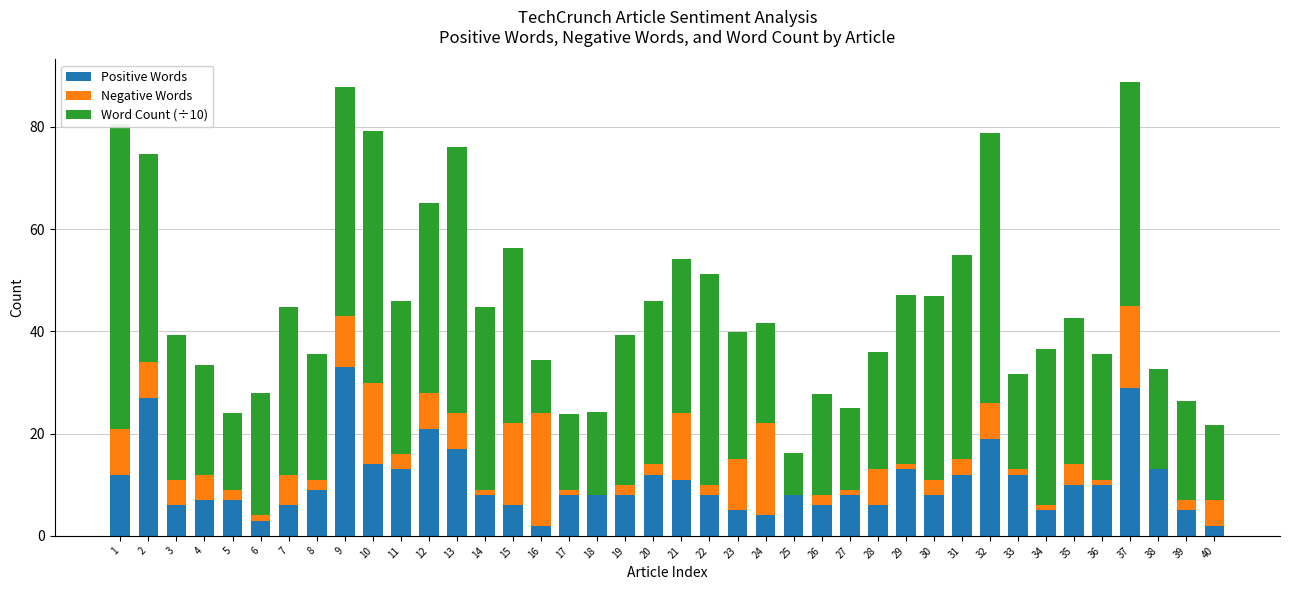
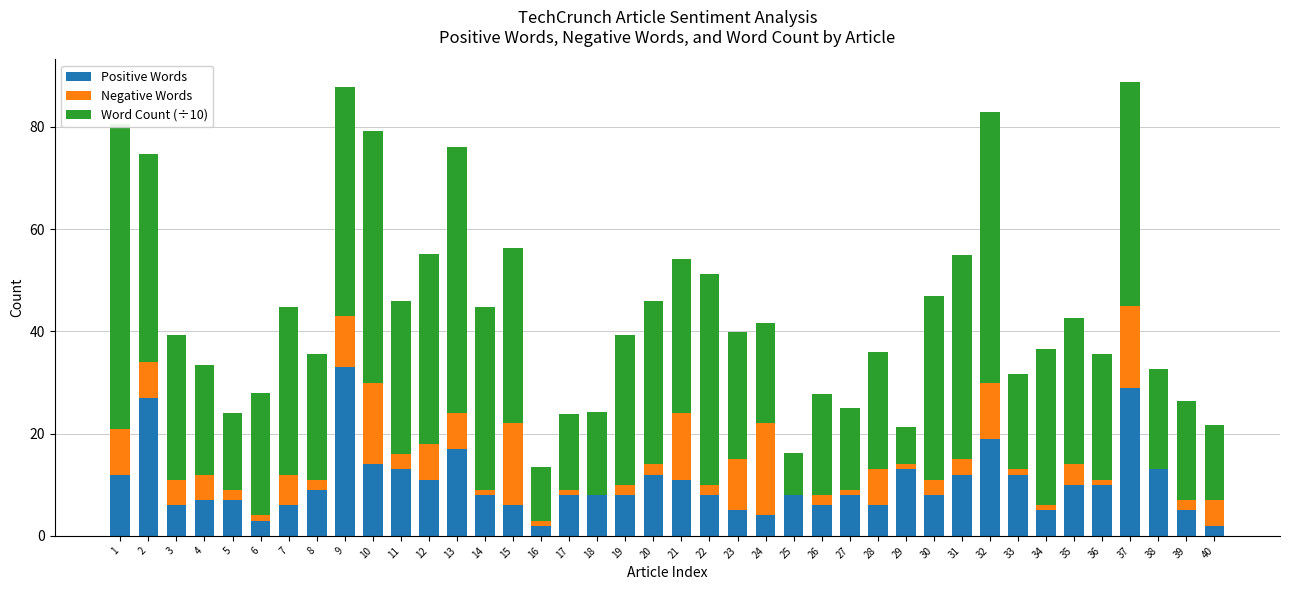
Positive Words, 12: 21 -> 11
Negative Words, 16: 22 -> 1
Word Count (÷10), 29: 33 -> 7
Negative Words, 32: 7 -> 11
